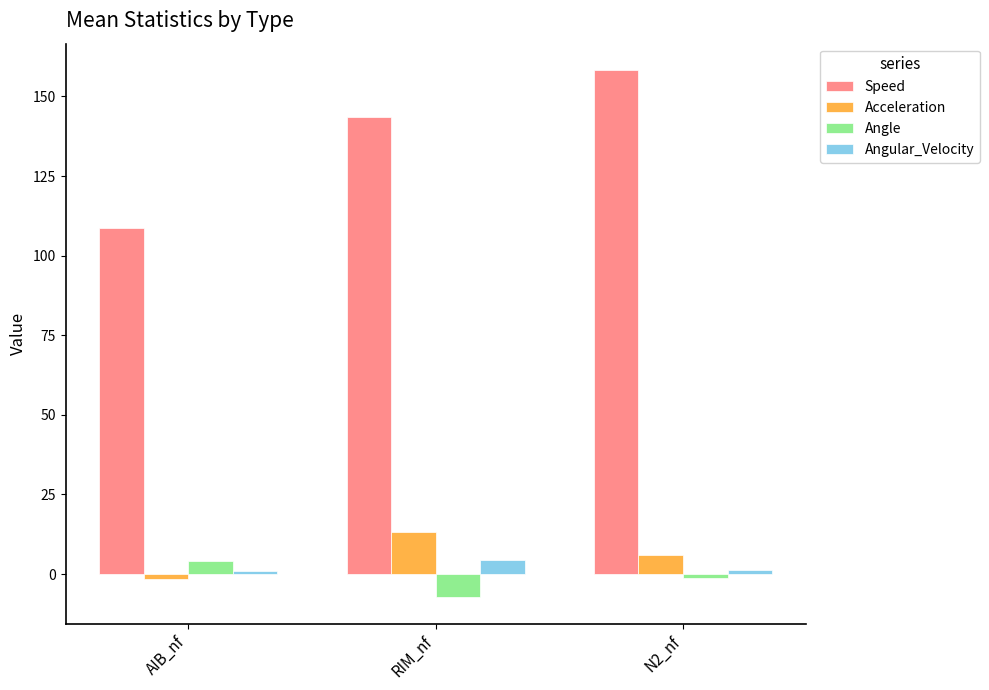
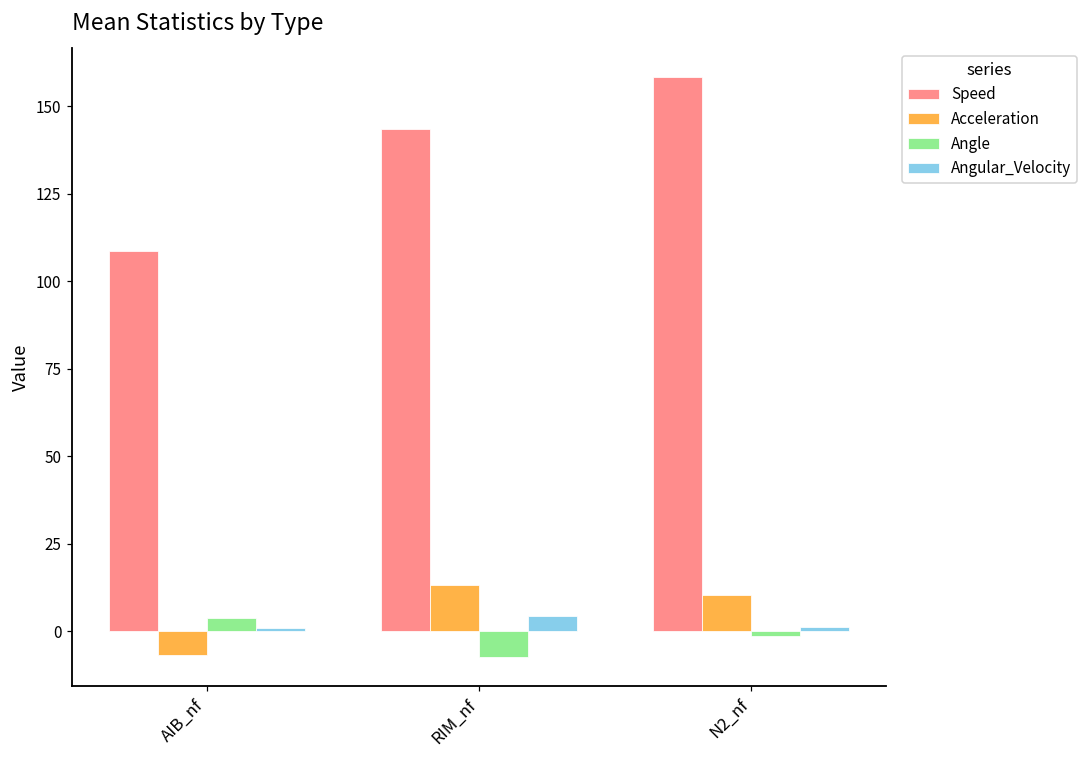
Acceleration, AIB_nf: -2 -> -7
Acceleration, N2_nf: 6 -> 10
